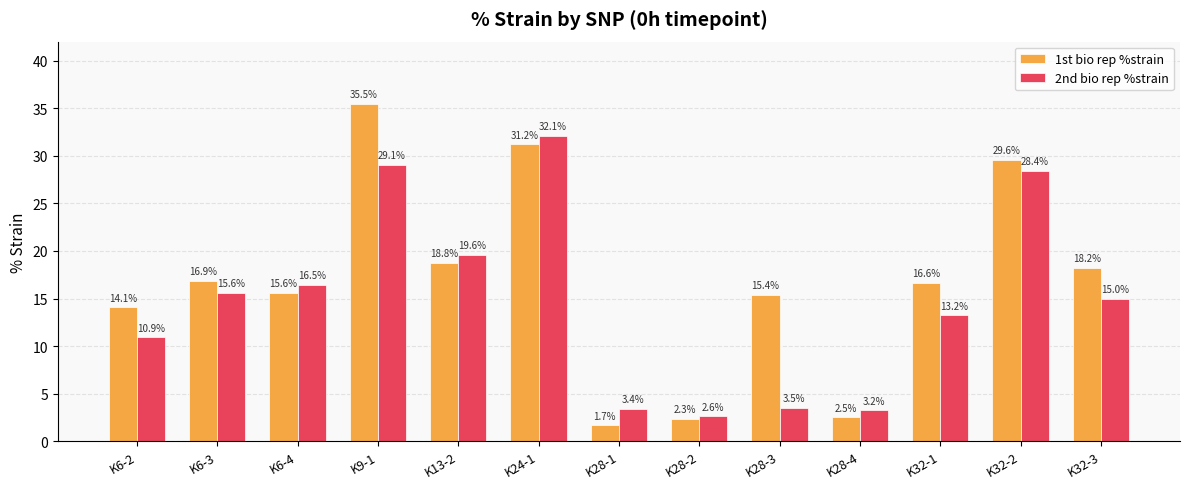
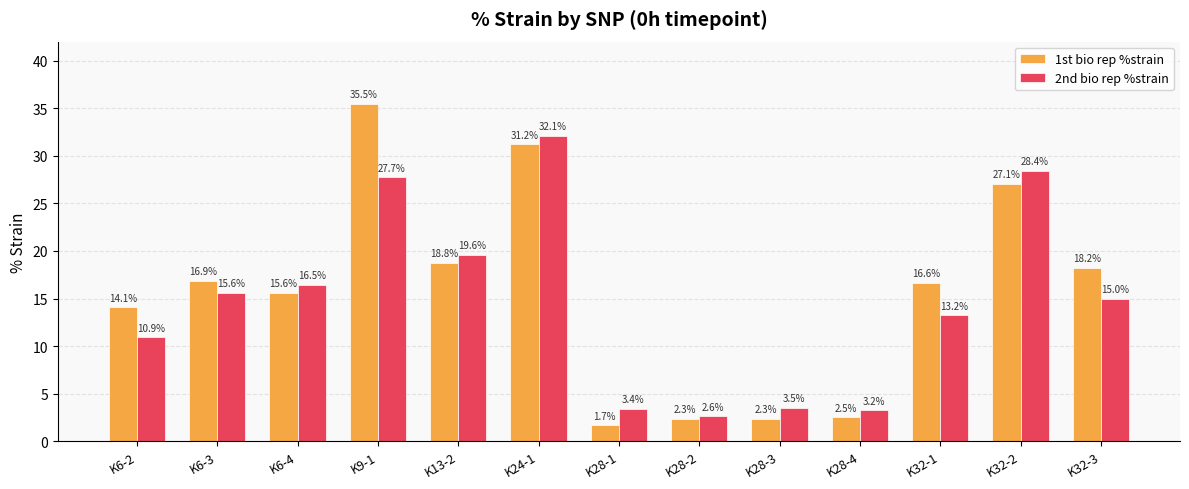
2nd bio rep %strain, K9-1: 29.1% -> 27.7%
1st bio rep %strain, K28-3: 15.4% -> 2.3%
1st bio rep %strain, K32-2: 29.6% -> 27.1%
